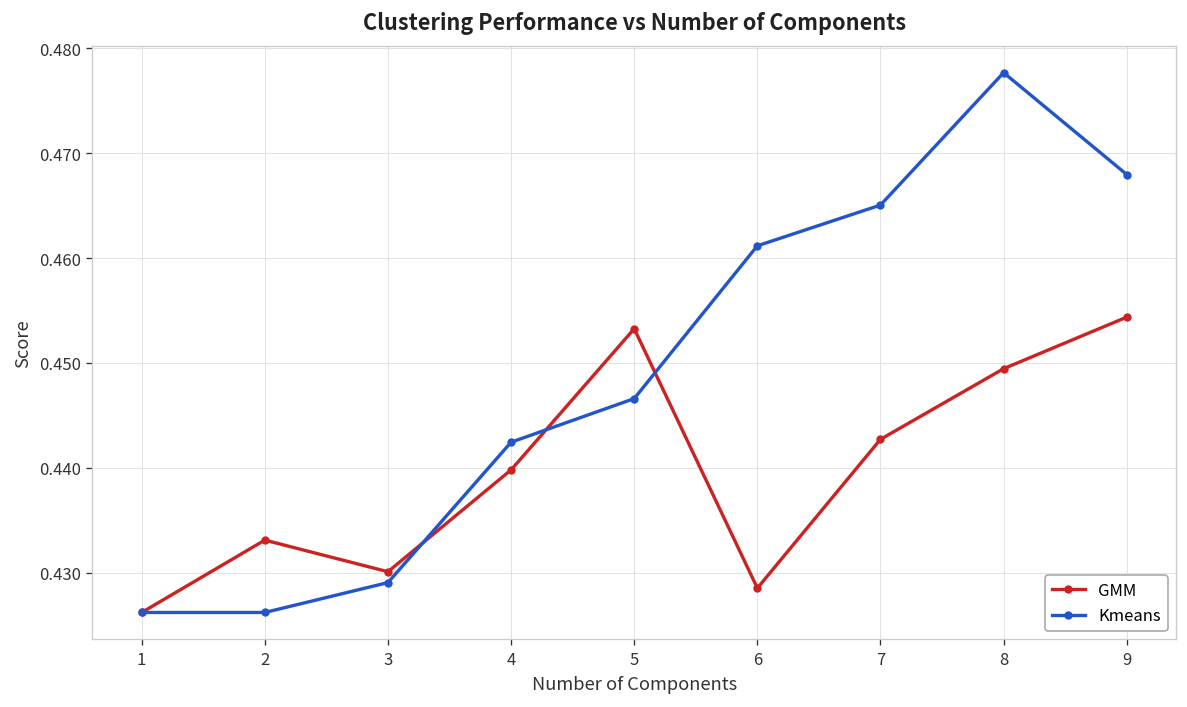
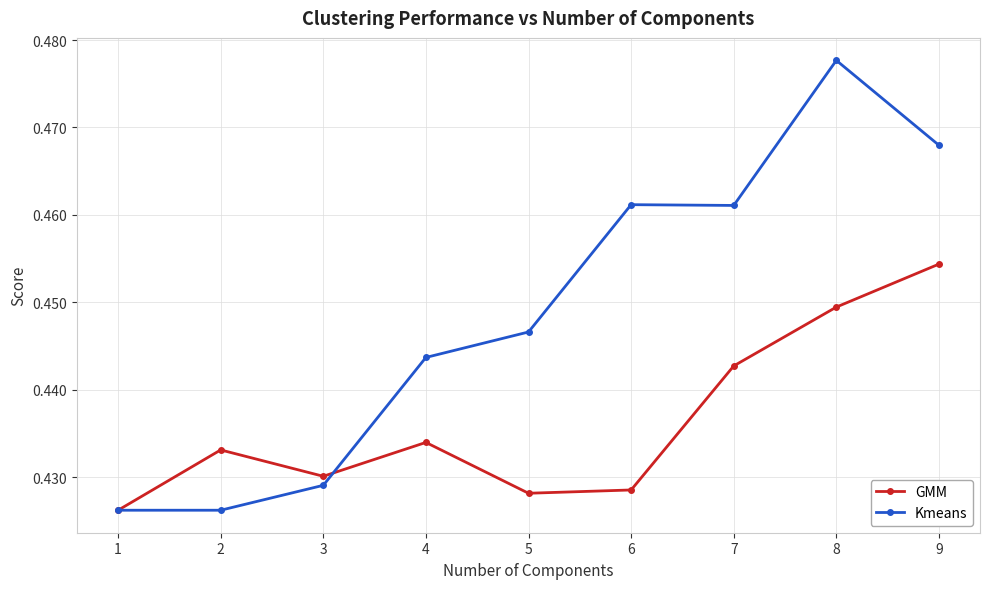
GMM, 4: 0.440 -> 0.434
Kmeans, 4: 0.442 -> 0.444
GMM, 5: 0.453 -> 0.428
Kmeans, 7: 0.465 -> 0.461
